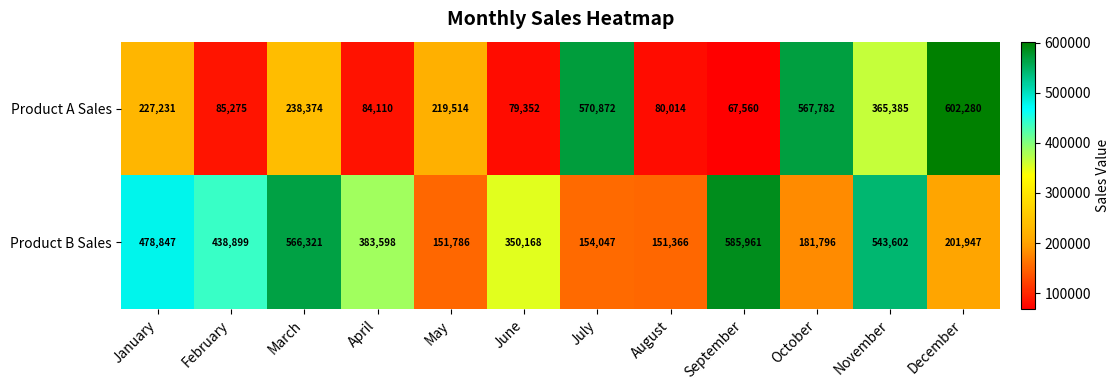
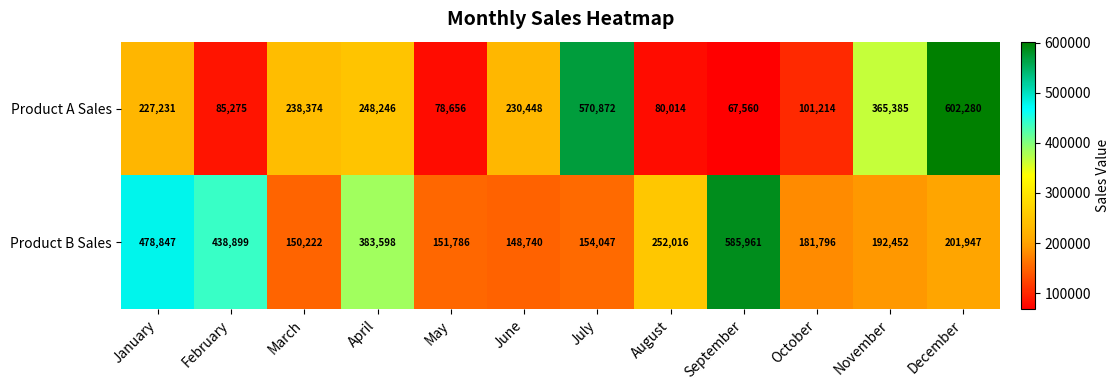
Product A Sales, April: 84,110 -> 248,246
Product A Sales, May: 219,514 -> 78,656
Product A Sales, June: 79,352 -> 230,448
Product A Sales, October: 567,782 -> 101,214
Product B Sales, March: 566,321 -> 150,222
Product B Sales, June: 350,168 -> 148,740
Product B Sales, August: 151,366 -> 252,016
Product B Sales, November: 543,602 -> 192,452
